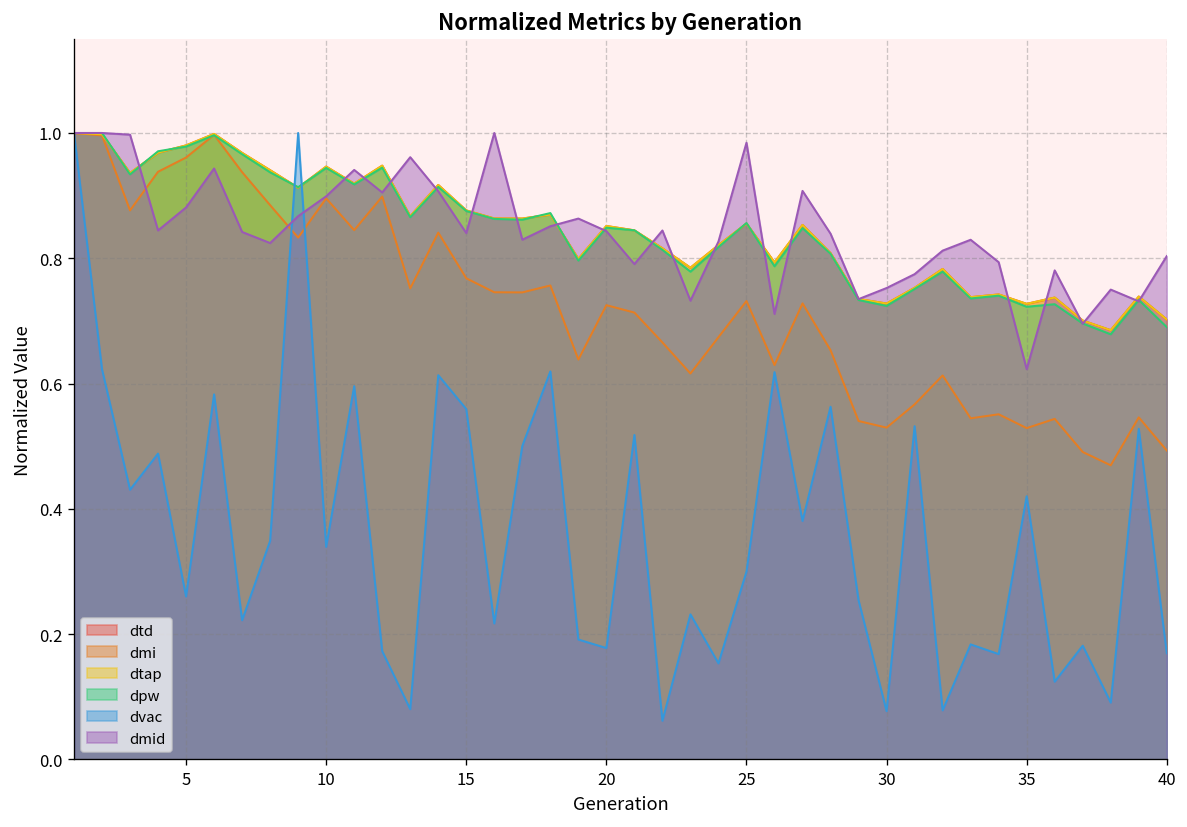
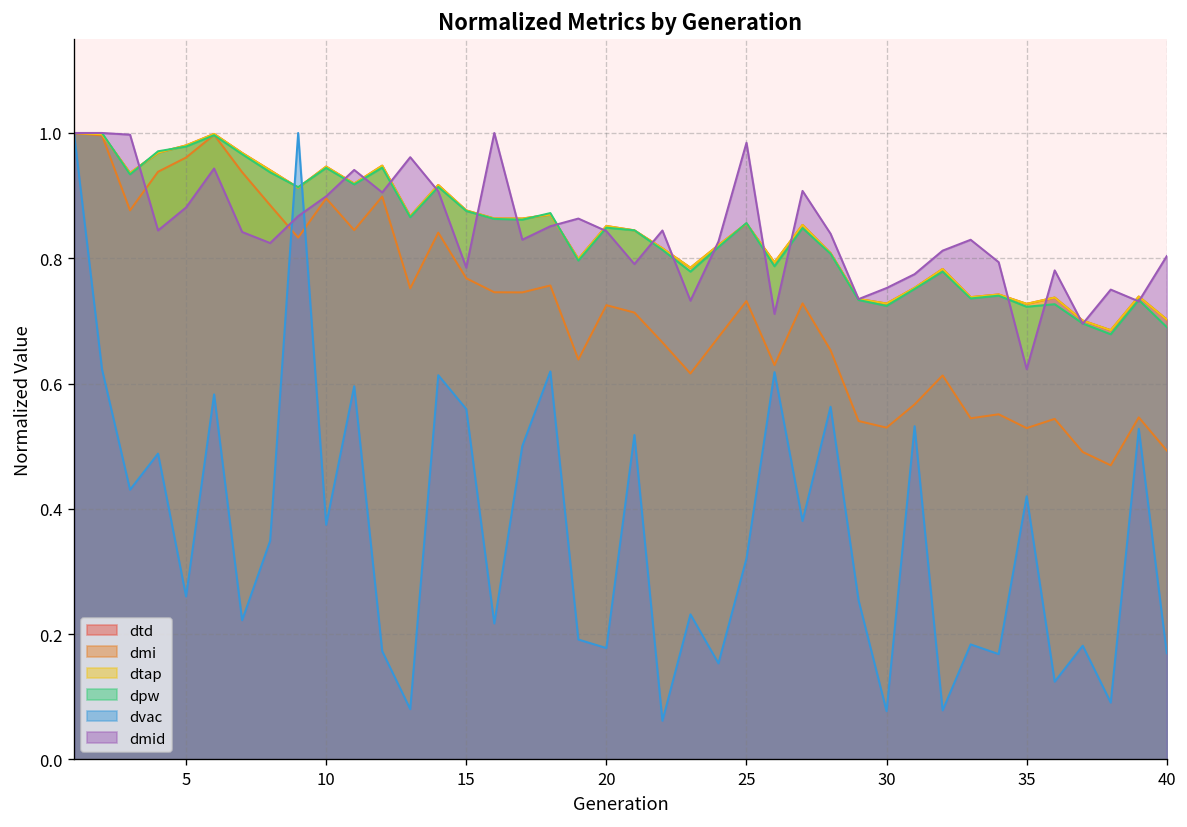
dvac, 10: 0.34 -> 0.37
dmid, 15: 0.84 -> 0.79
dvac, 25: 0.30 -> 0.32
